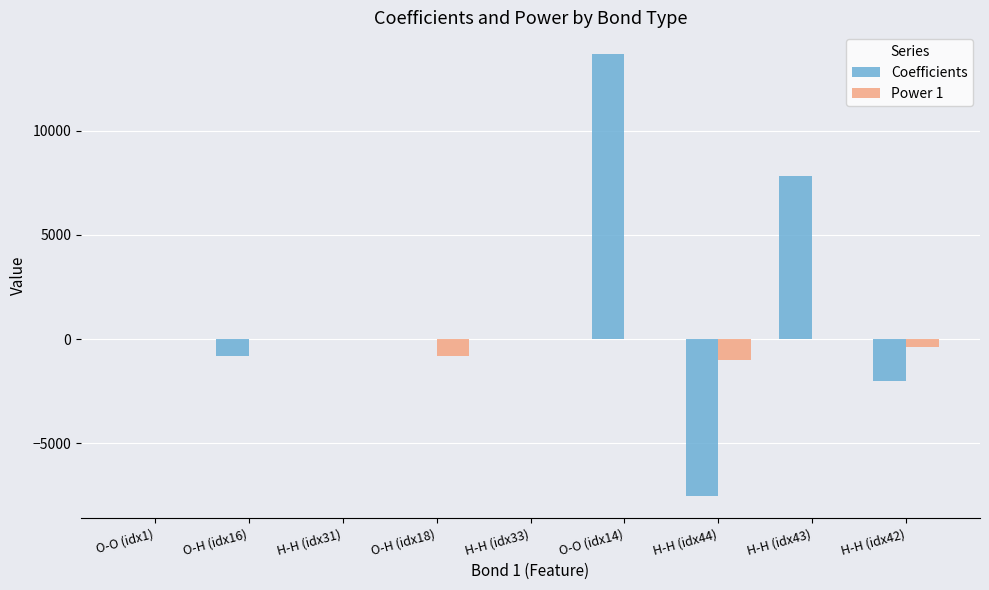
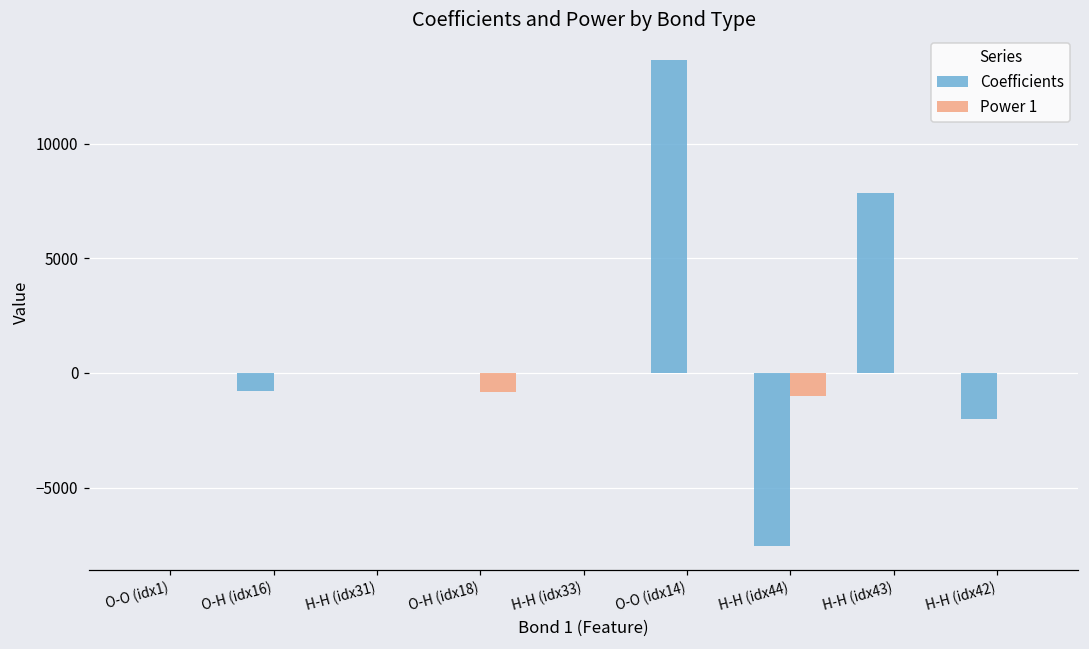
Power 1, H-H (idx42): -400 -> 0
